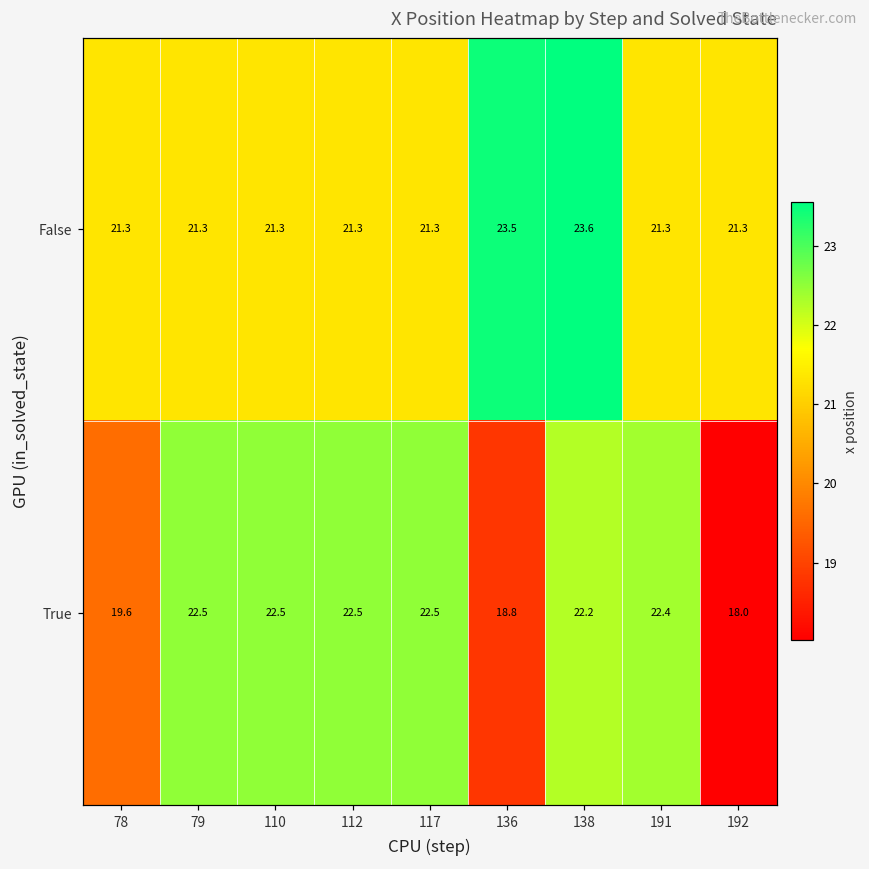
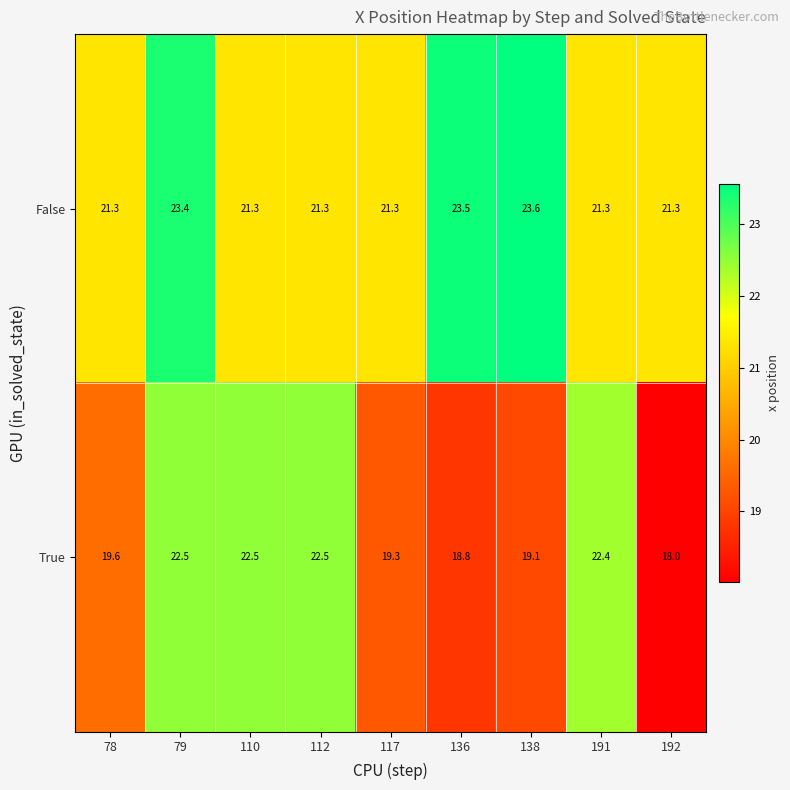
False, 79: 21.3 -> 23.4
True, 117: 22.5 -> 19.3
True, 138: 22.2 -> 19.1
